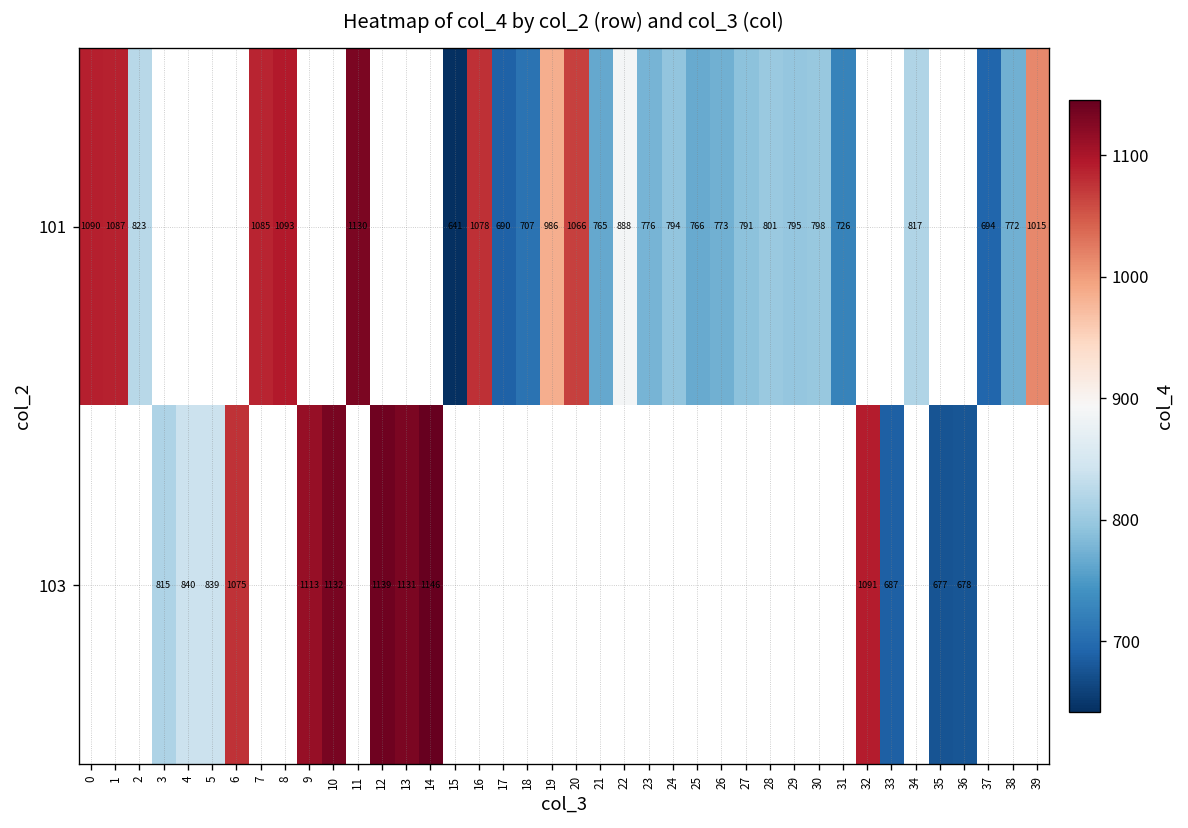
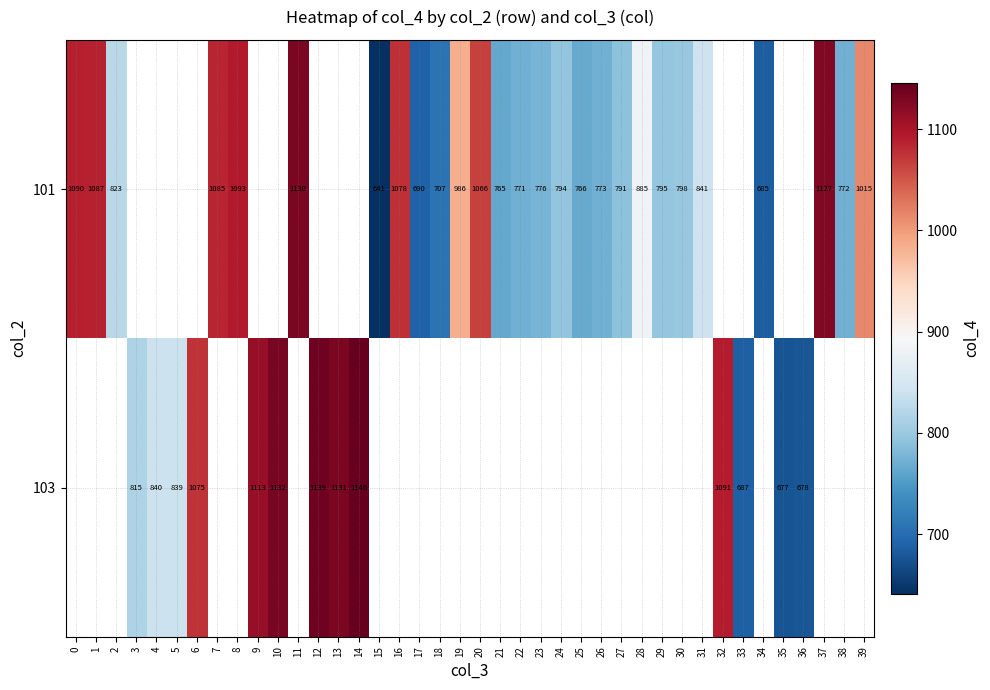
101, 22: 888 -> 771
101, 28: 801 -> 885
101, 31: 726 -> 841
101, 34: 817 -> 685
101, 37: 694 -> 1127
